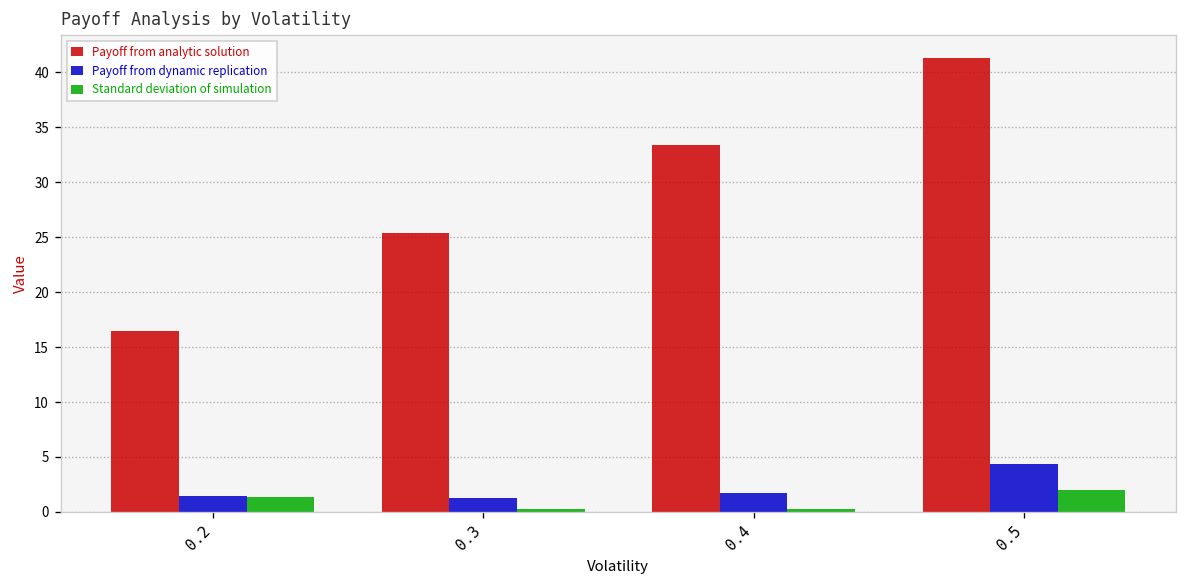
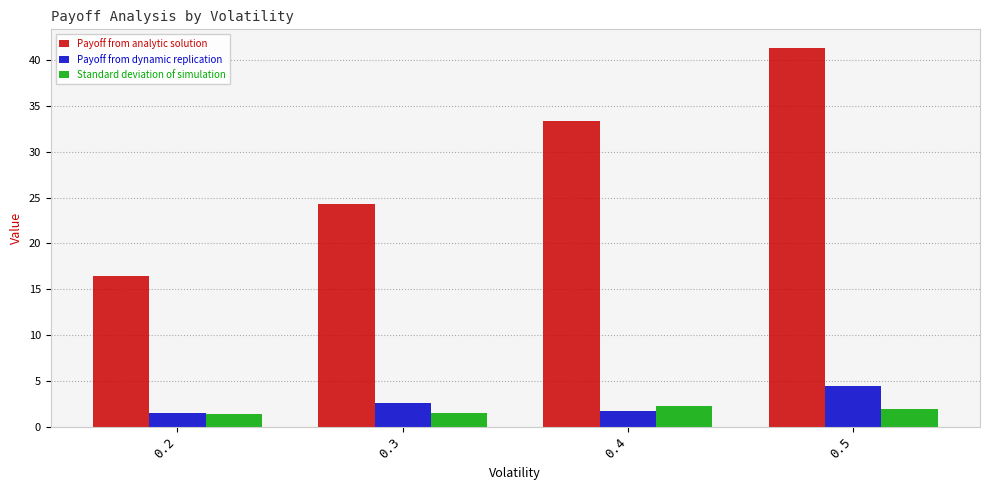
Payoff from analytic solution, 0.3: 25 -> 24
Payoff from dynamic replication, 0.3: 1 -> 3
Standard deviation of simulation, 0.3: 0 -> 1
Standard deviation of simulation, 0.4: 0 -> 2
